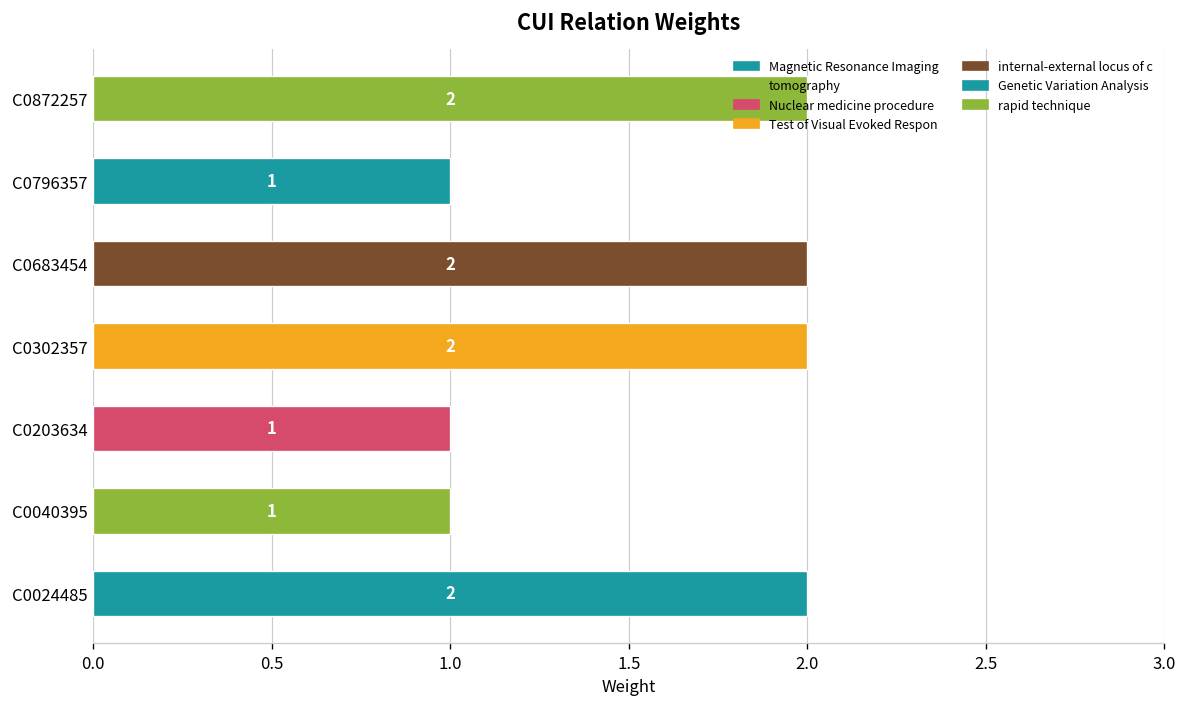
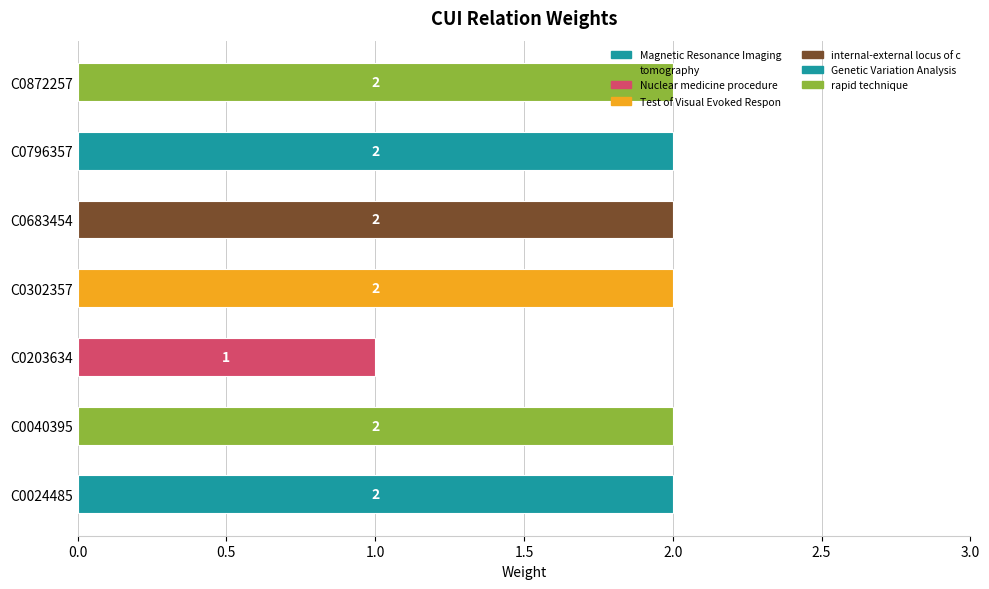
C0796357: 1 -> 2
C0040395: 1 -> 2
